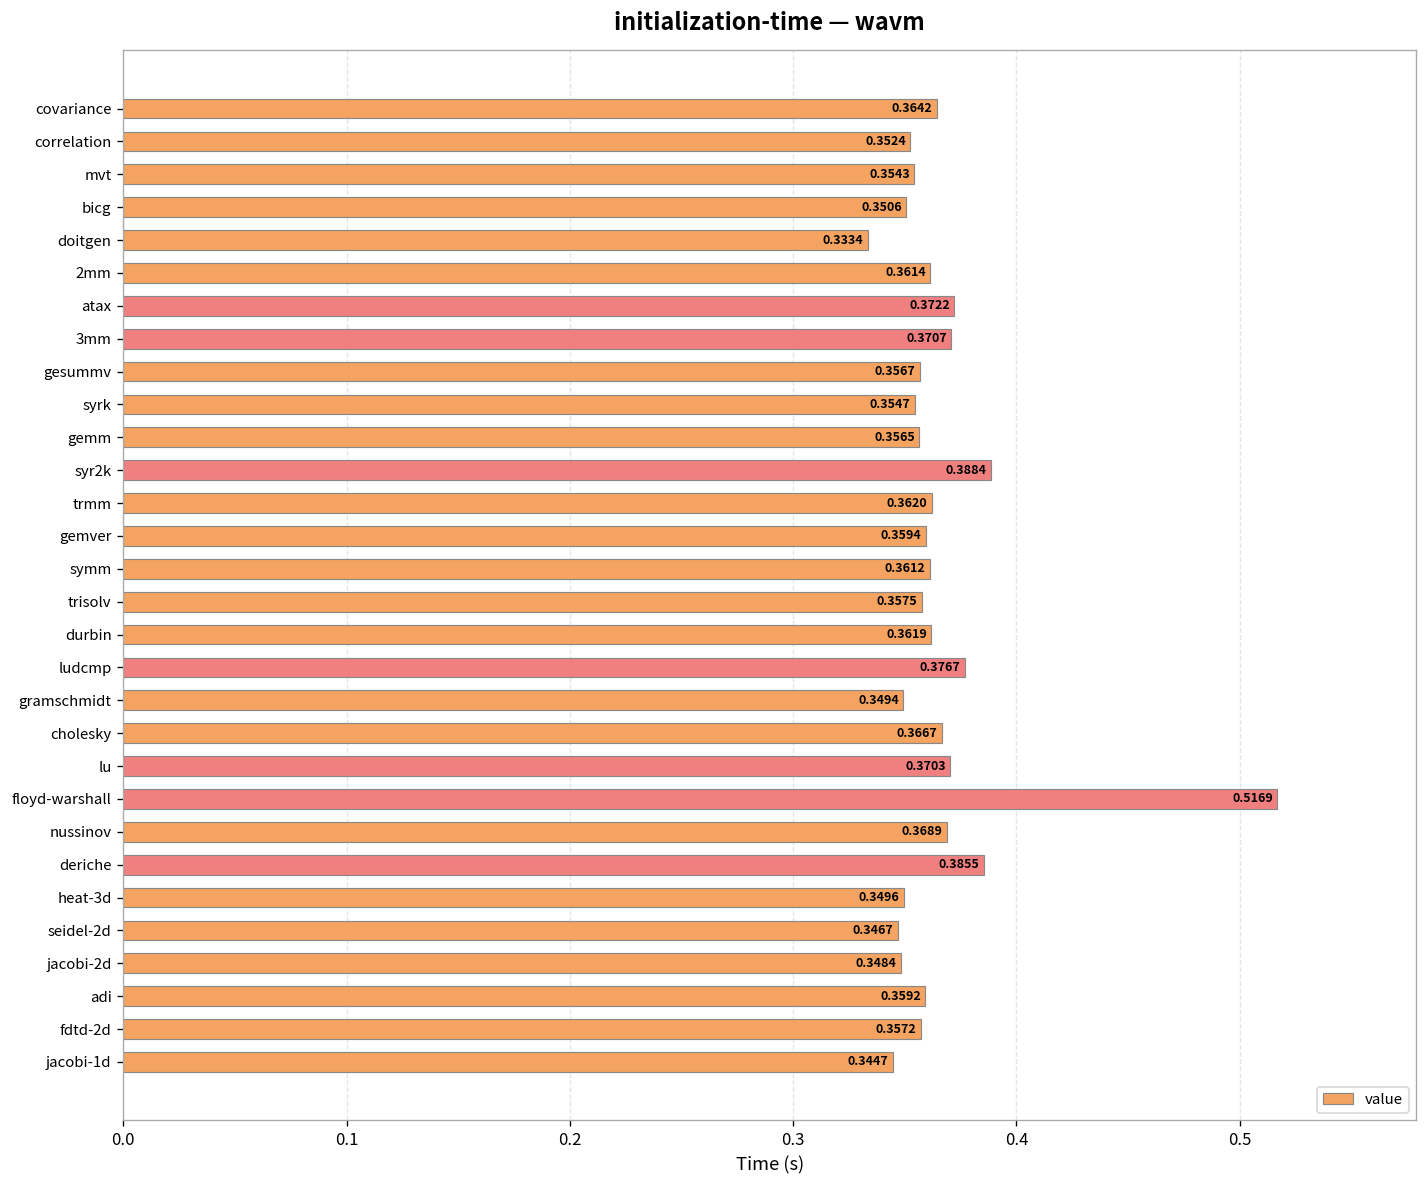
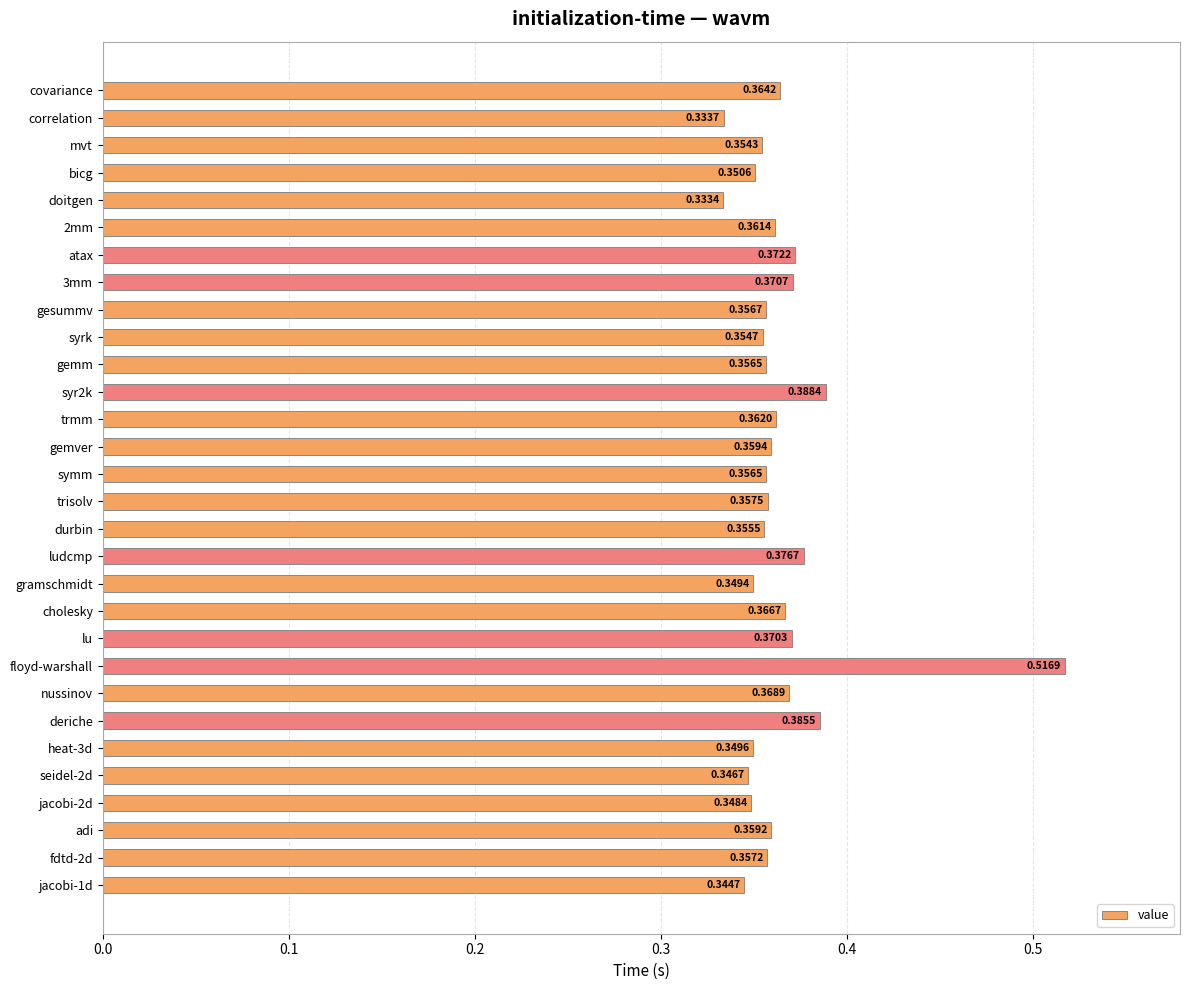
correlation: 0.3524 -> 0.3337
symm: 0.3612 -> 0.3565
durbin: 0.3619 -> 0.3555
